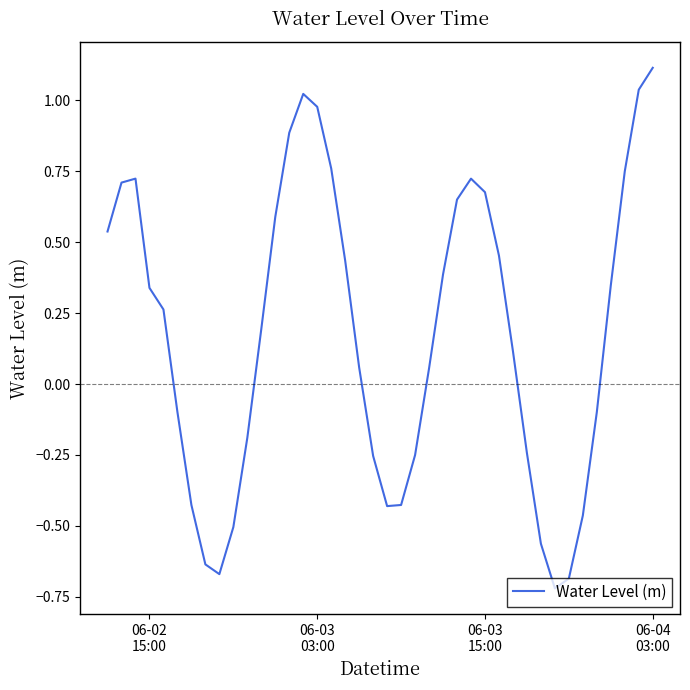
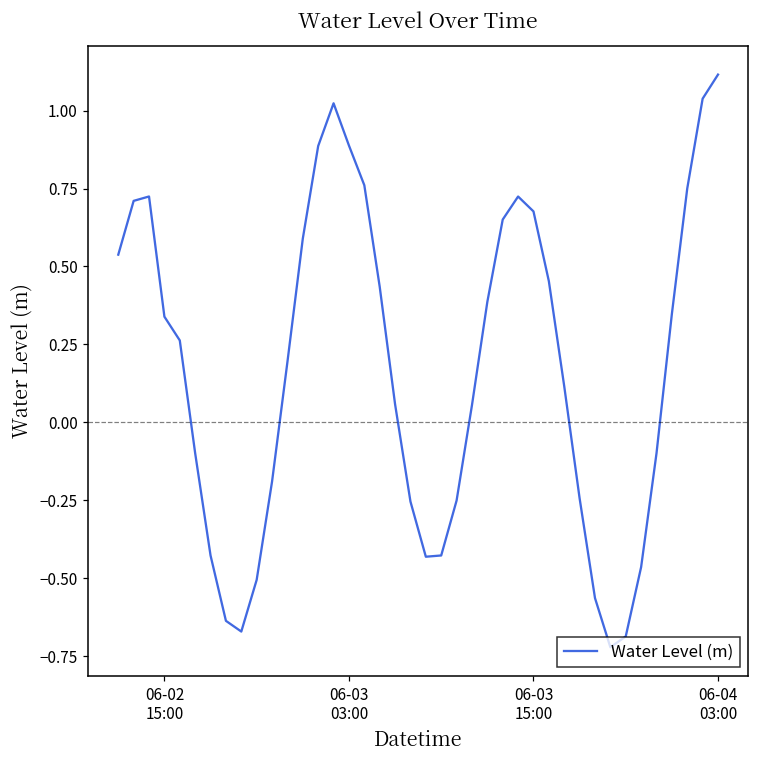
06-03 03:00: 0.98 -> 0.89
